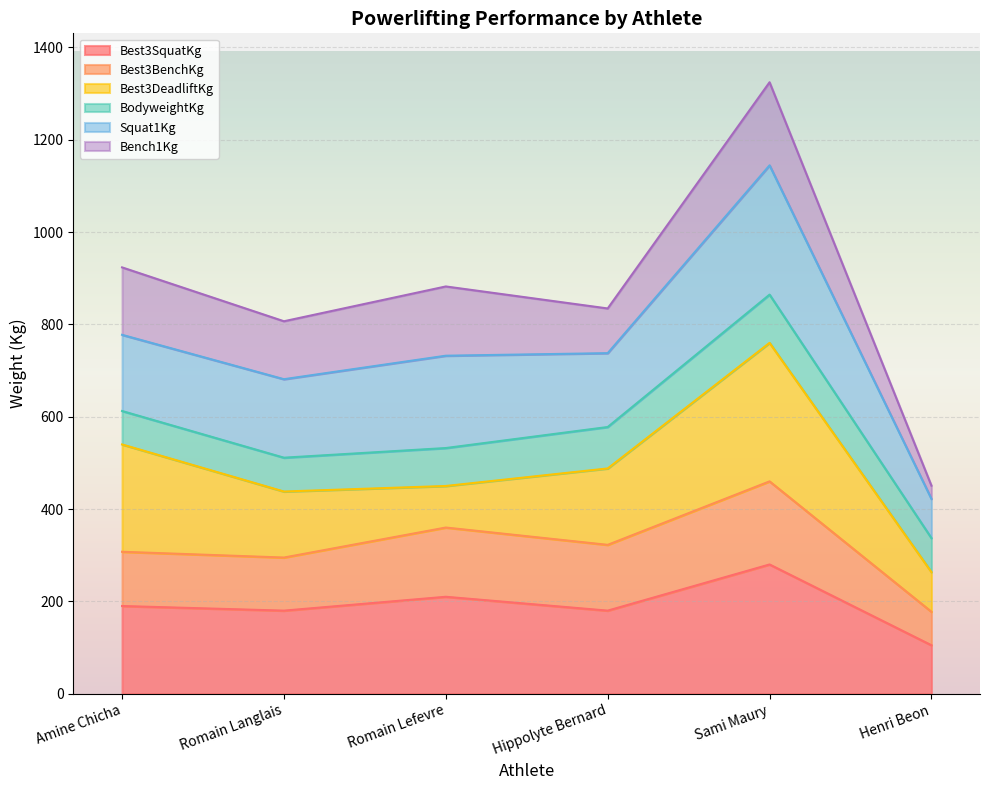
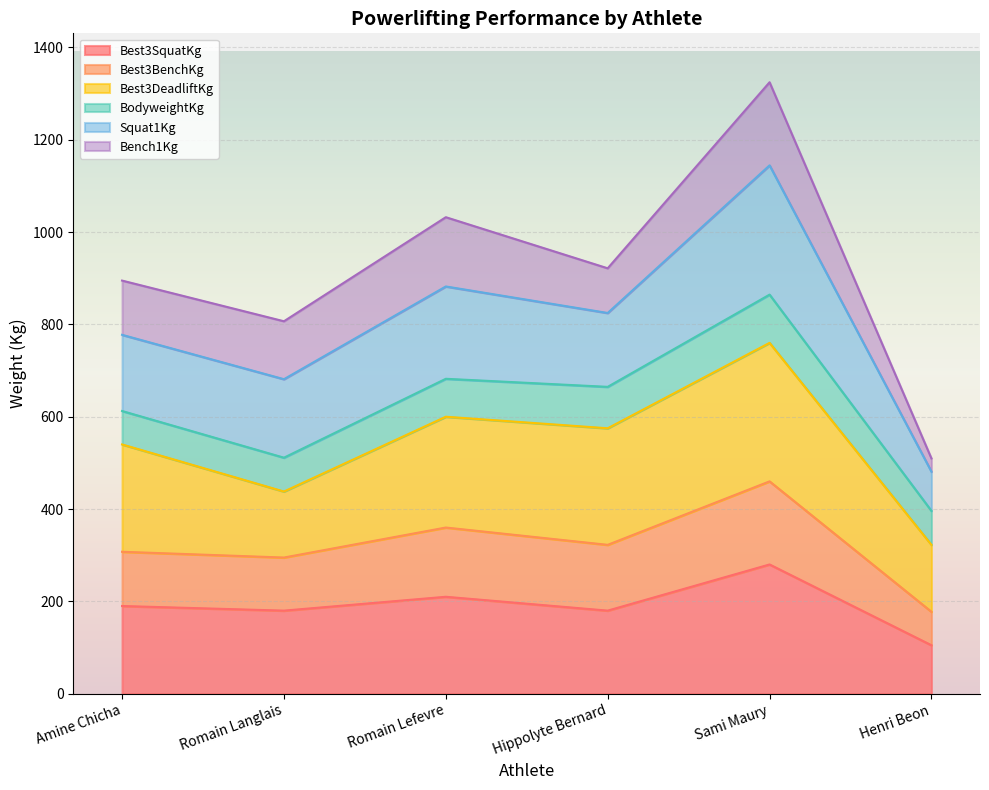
Bench1Kg, Amine Chicha: 150 -> 120
Best3DeadliftKg, Romain Lefevre: 90 -> 240
Best3DeadliftKg, Hippolyte Bernard: 170 -> 250
Best3DeadliftKg, Henri Beon: 90 -> 150
